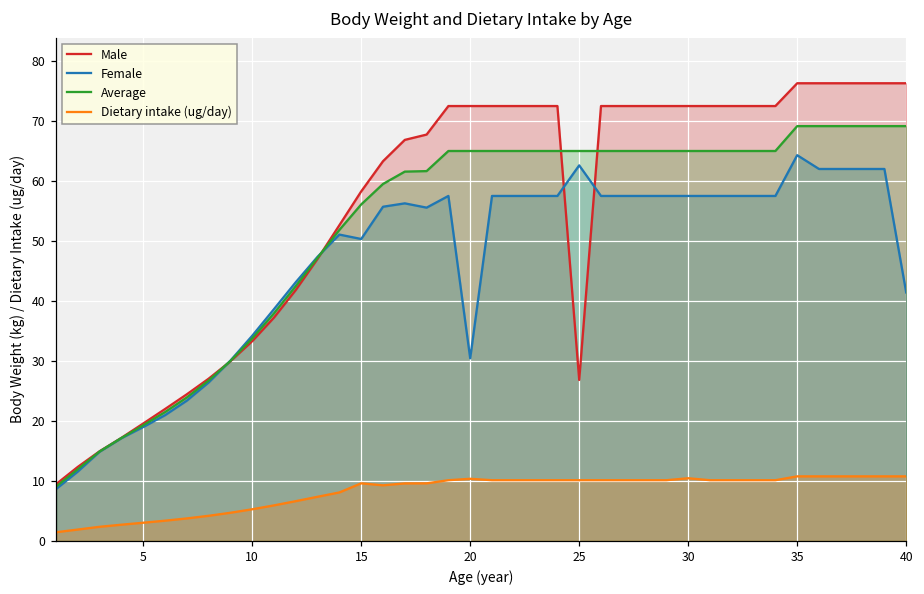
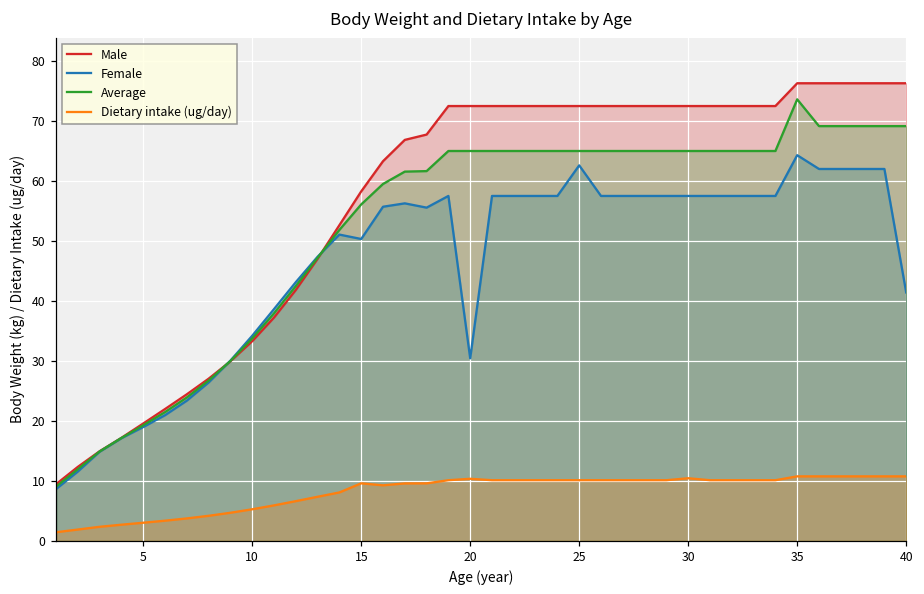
Male, 25: 27 -> 73
Average, 35: 69 -> 74
